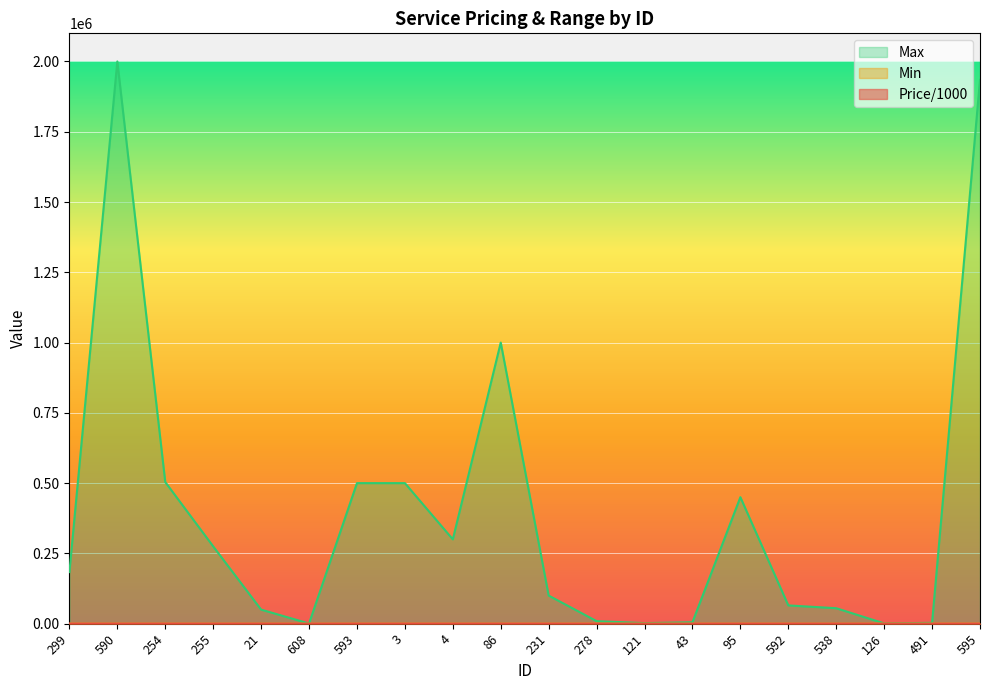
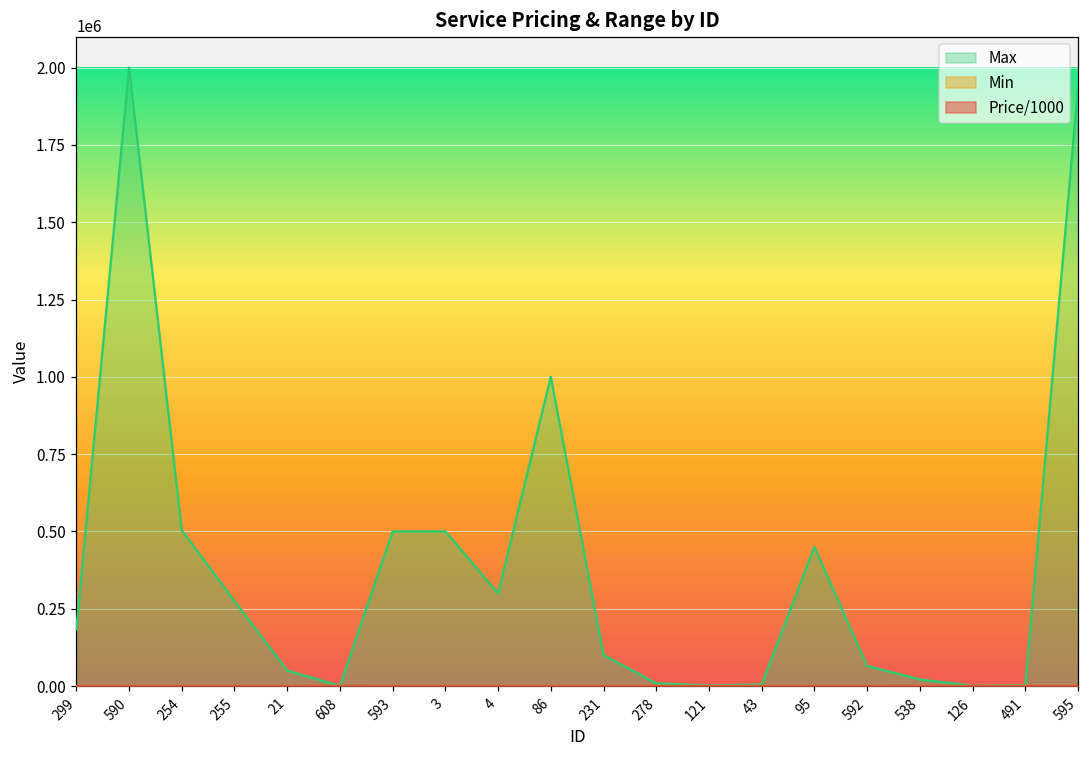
Max, 538: 60000 -> 20000
